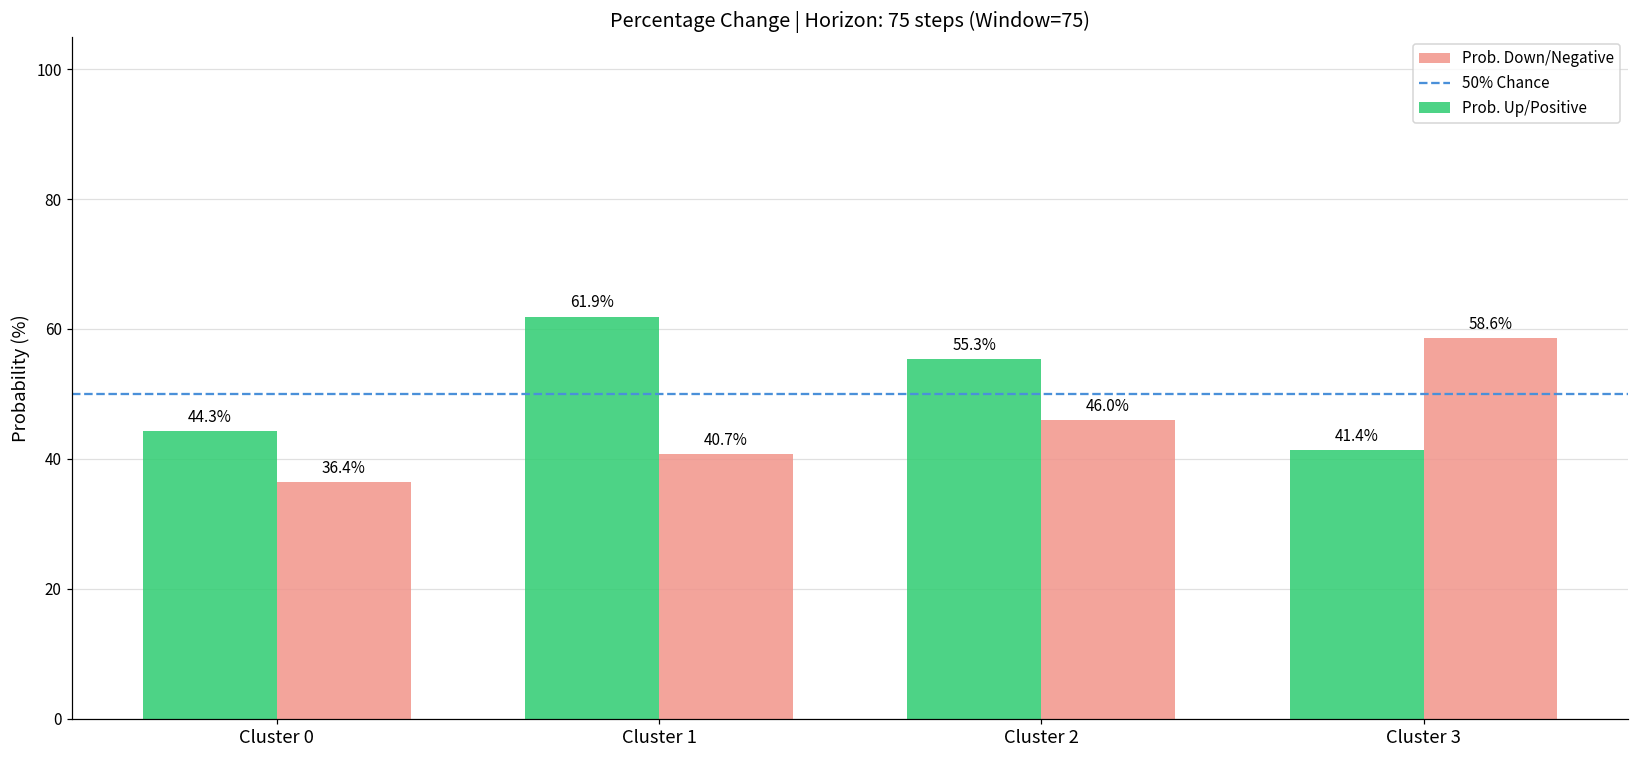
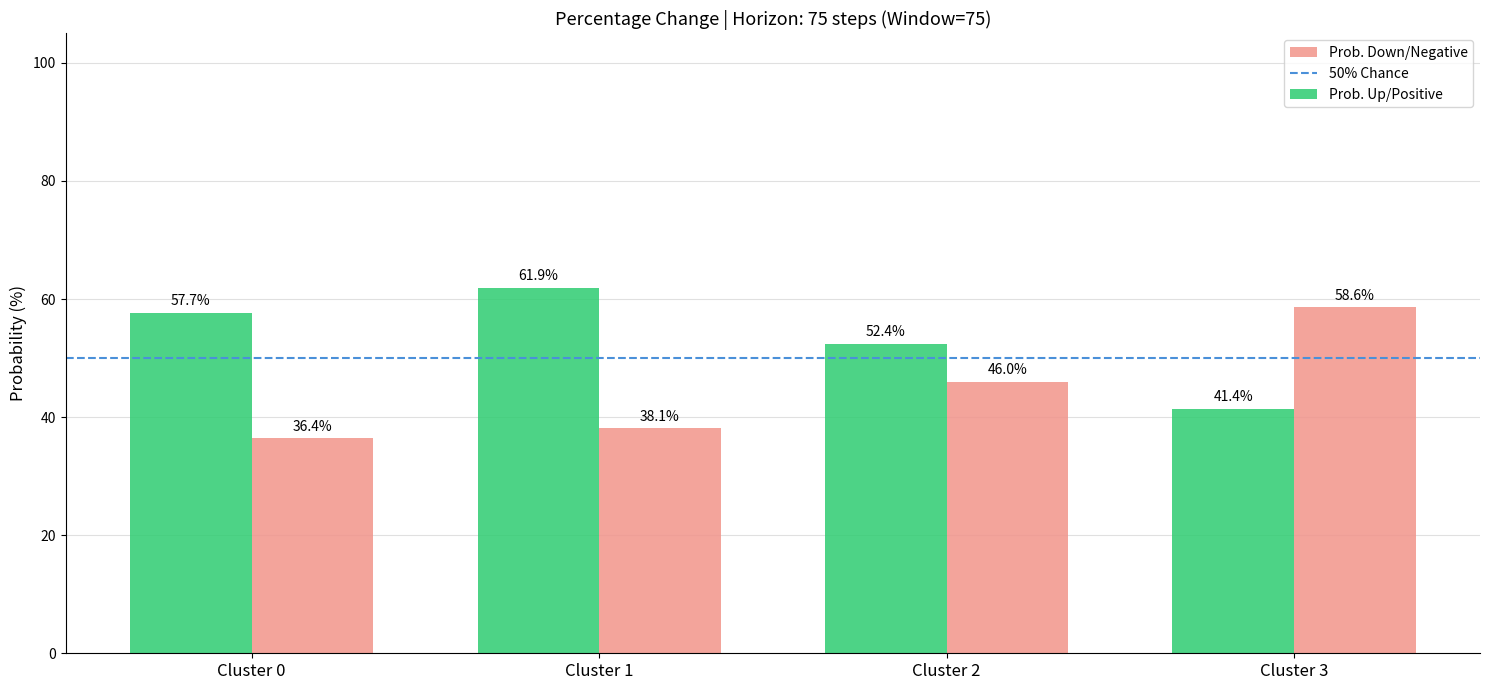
Prob. Up/Positive, Cluster 0: 44.3% -> 57.7%
Prob. Down/Negative, Cluster 1: 40.7% -> 38.1%
Prob. Up/Positive, Cluster 2: 55.3% -> 52.4%
